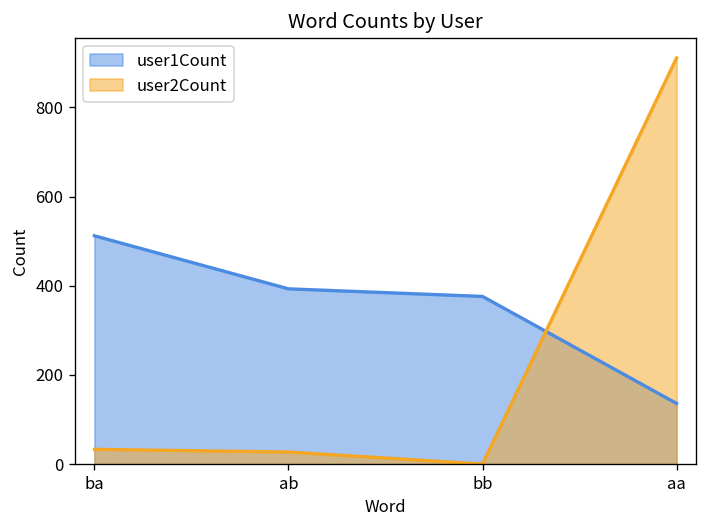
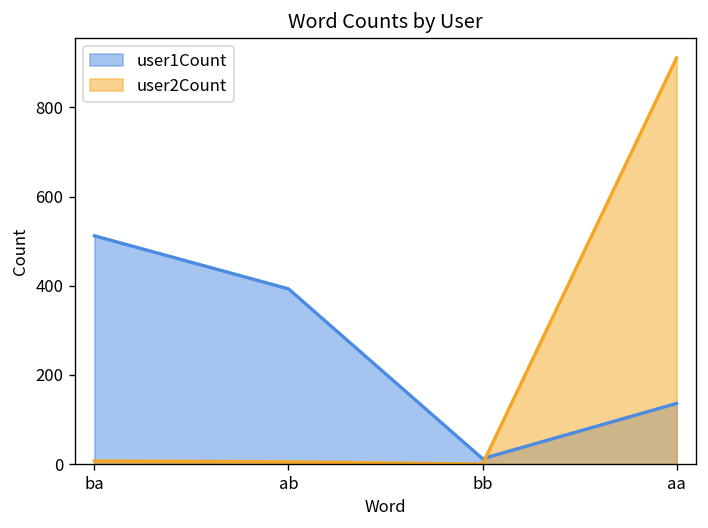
user2Count, ba: 30 -> 10
user2Count, ab: 30 -> 10
user1Count, bb: 380 -> 10
